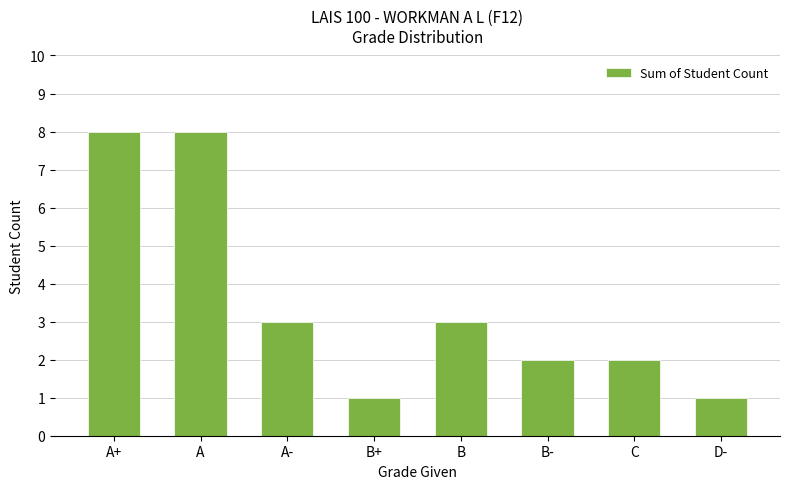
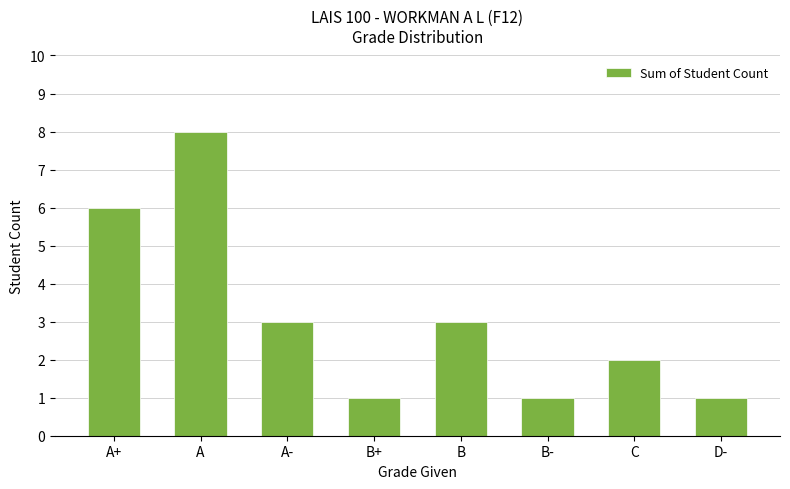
A+: 8 -> 6
B-: 2 -> 1
